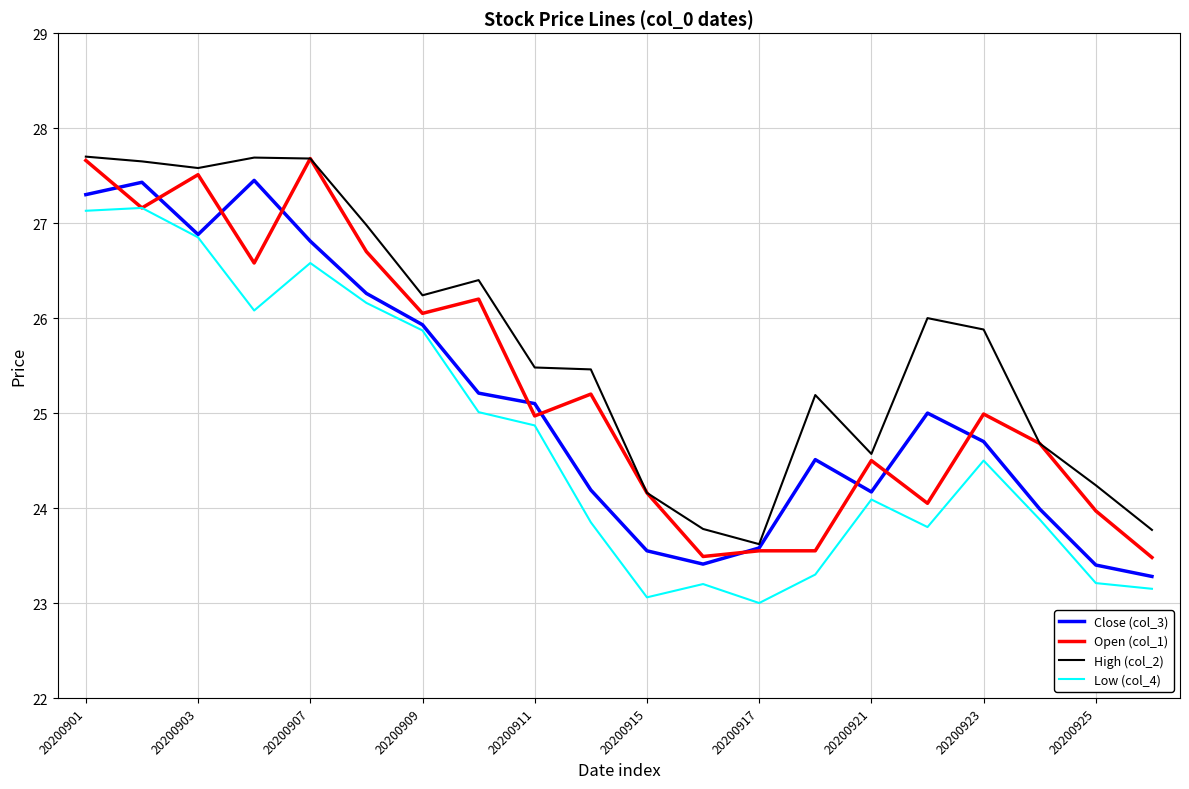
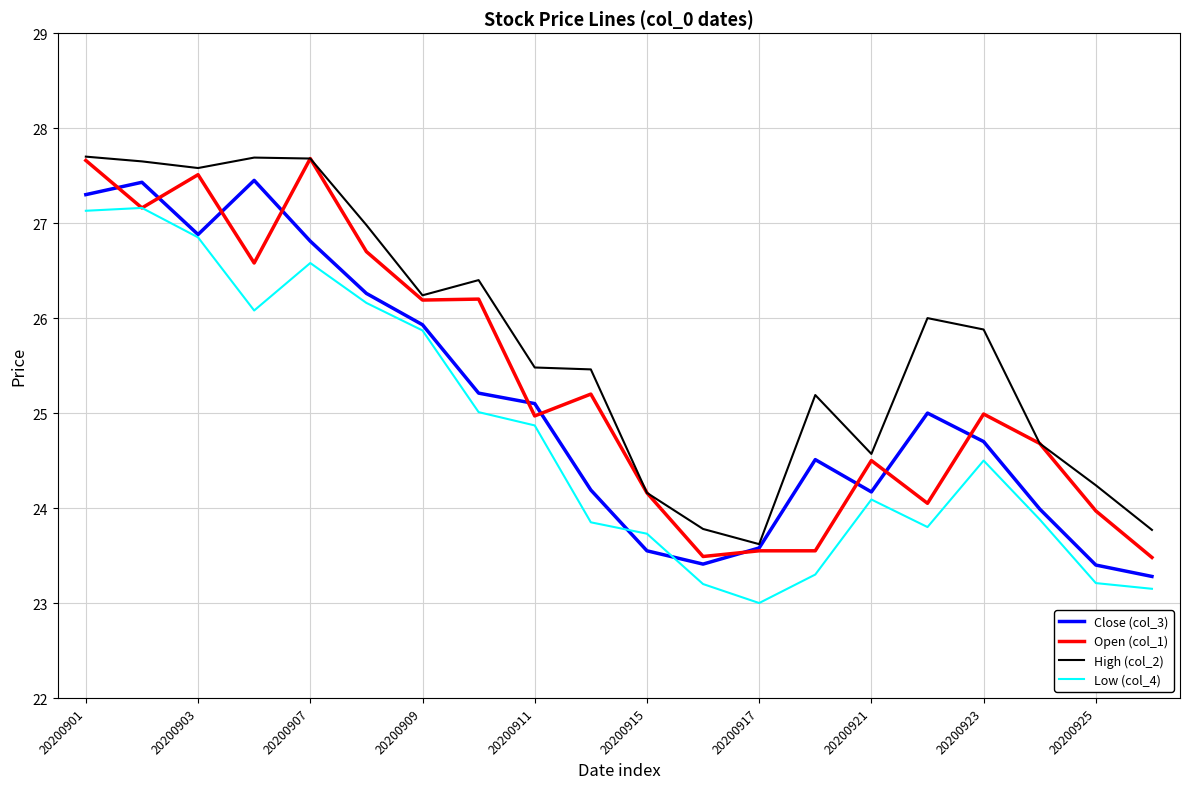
Open (col_1), 20200909: 26.1 -> 26.2
Low (col_4), 20200915: 23.1 -> 23.7
